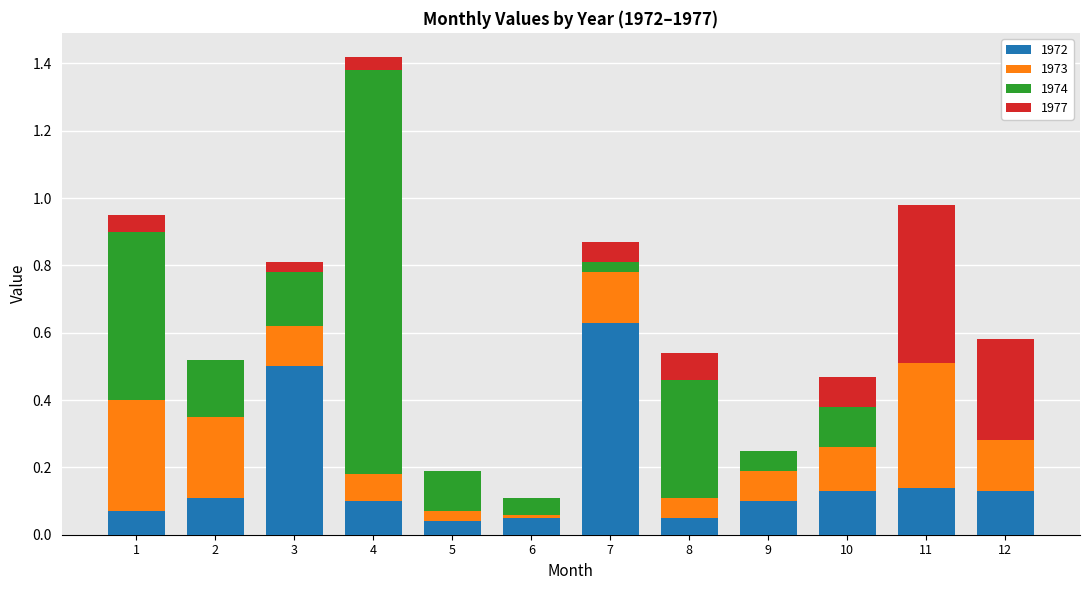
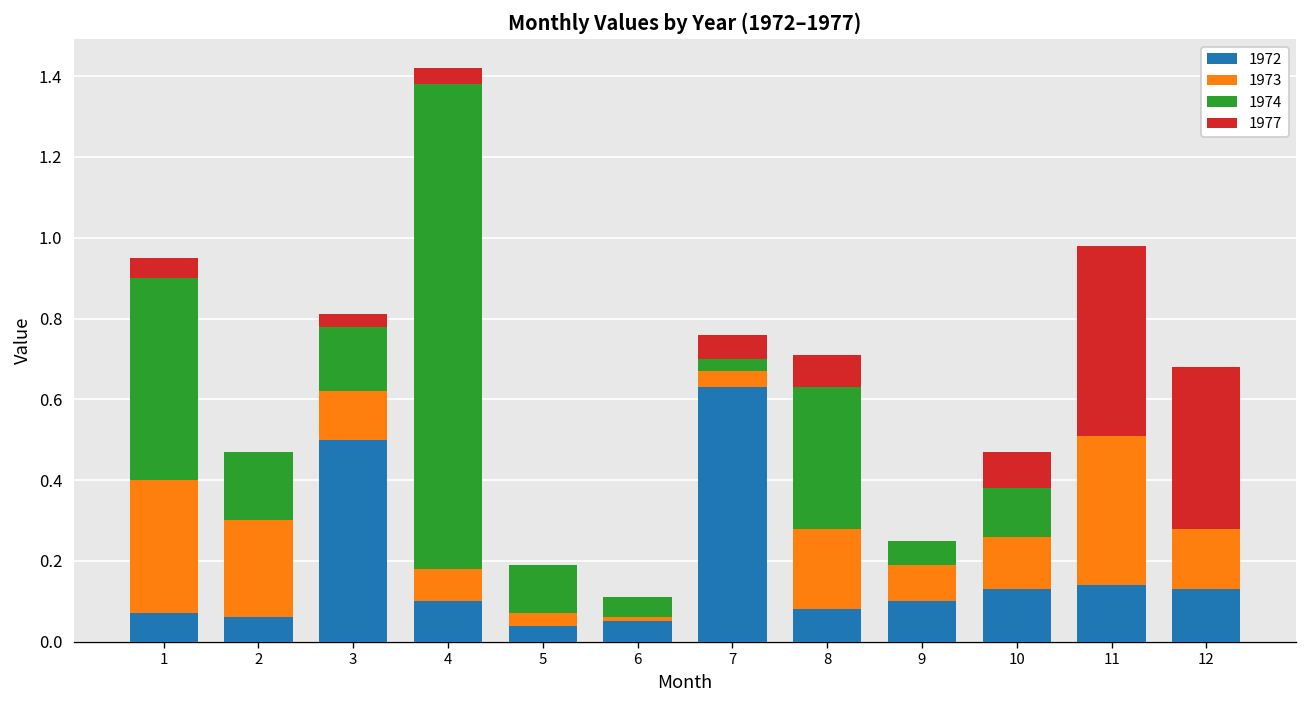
1972, 2: 0.11 -> 0.06
1973, 7: 0.15 -> 0.04
1972, 8: 0.05 -> 0.08
1973, 8: 0.06 -> 0.20
1977, 12: 0.3 -> 0.4
